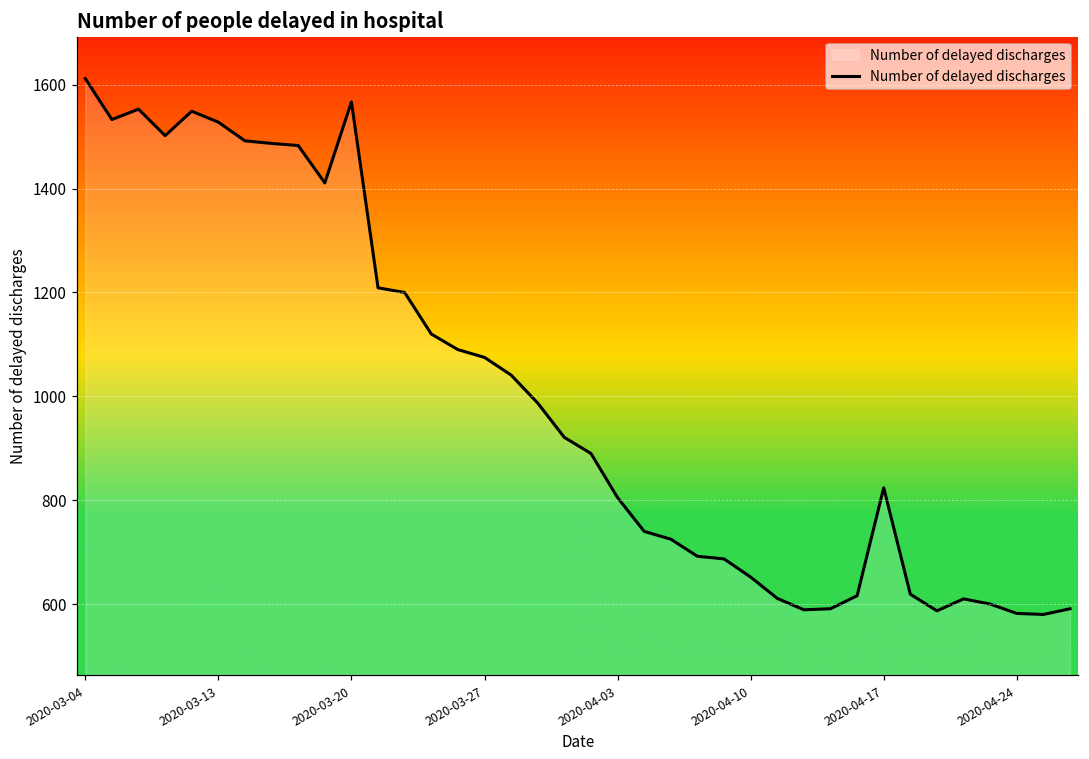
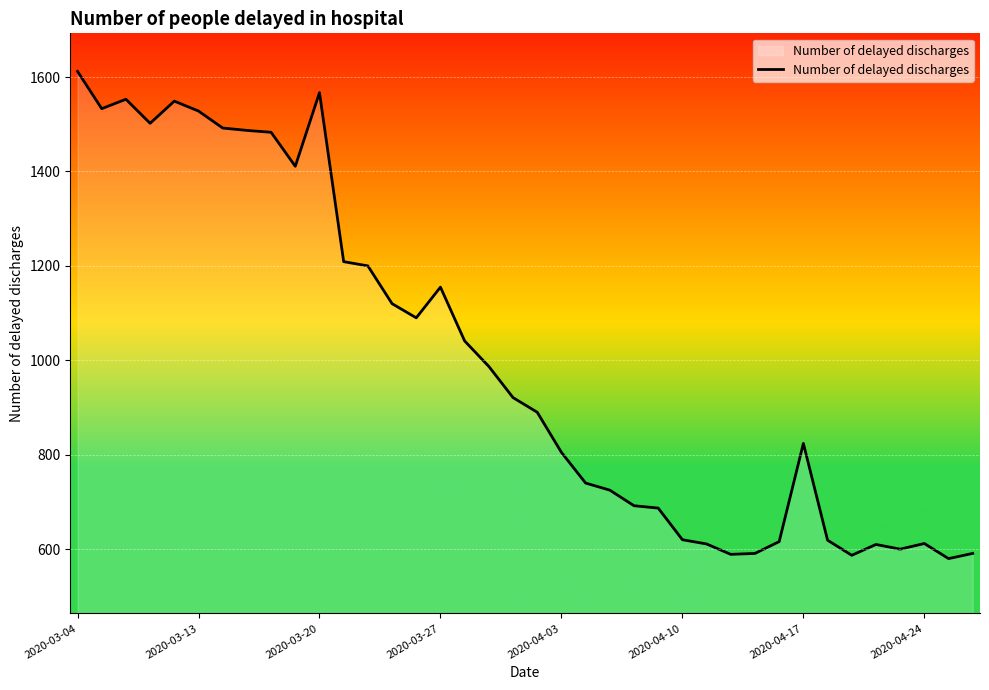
2020-03-27: 1080 -> 1160
2020-04-10: 650 -> 620
2020-04-24: 580 -> 610
